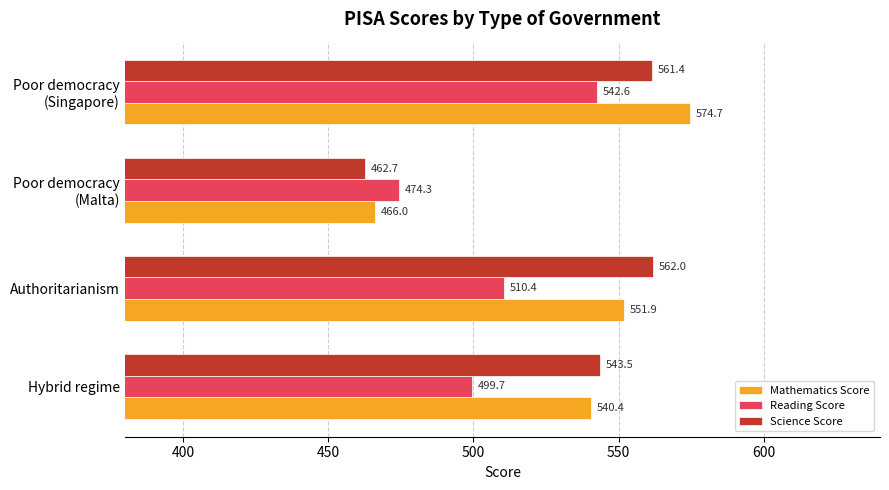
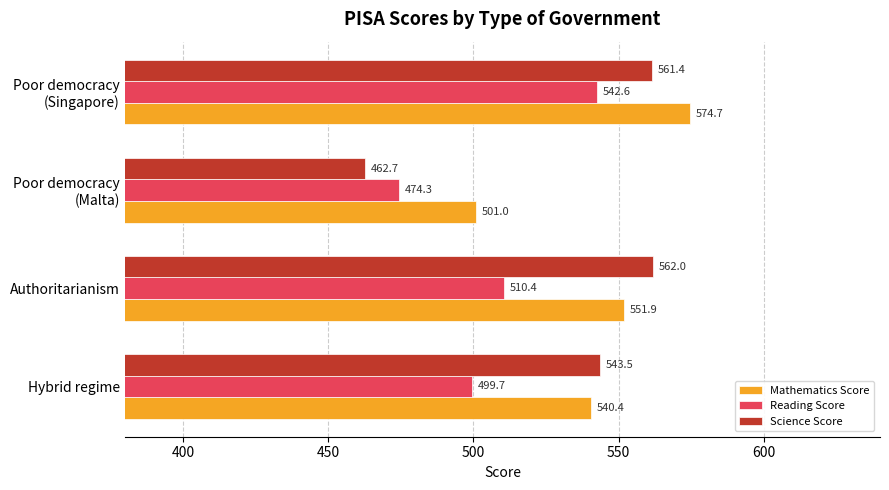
Mathematics Score, Poor democracy (Malta): 466.0 -> 501.0
